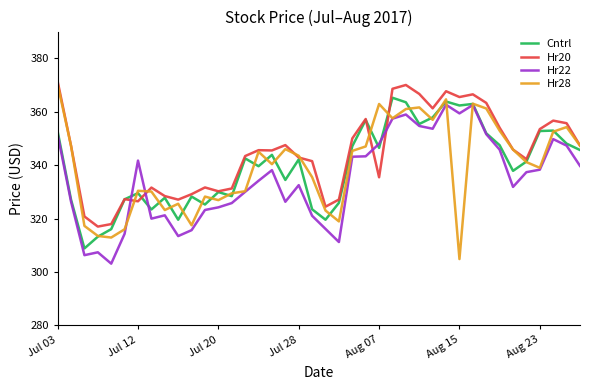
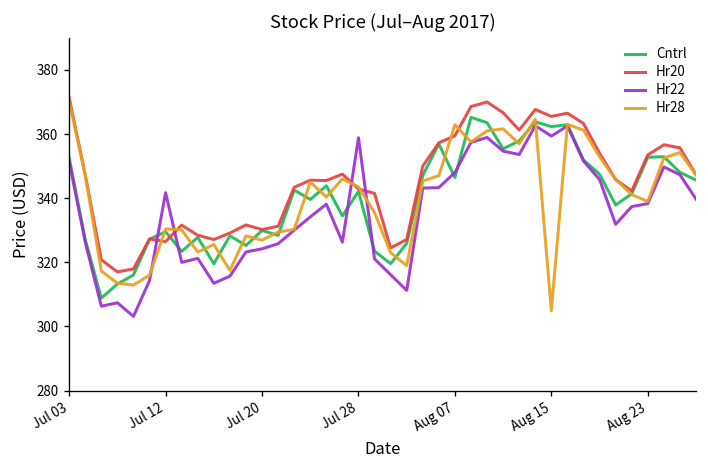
Hr22, Jul 28: 333 -> 359
Hr20, Aug 07: 335 -> 359
